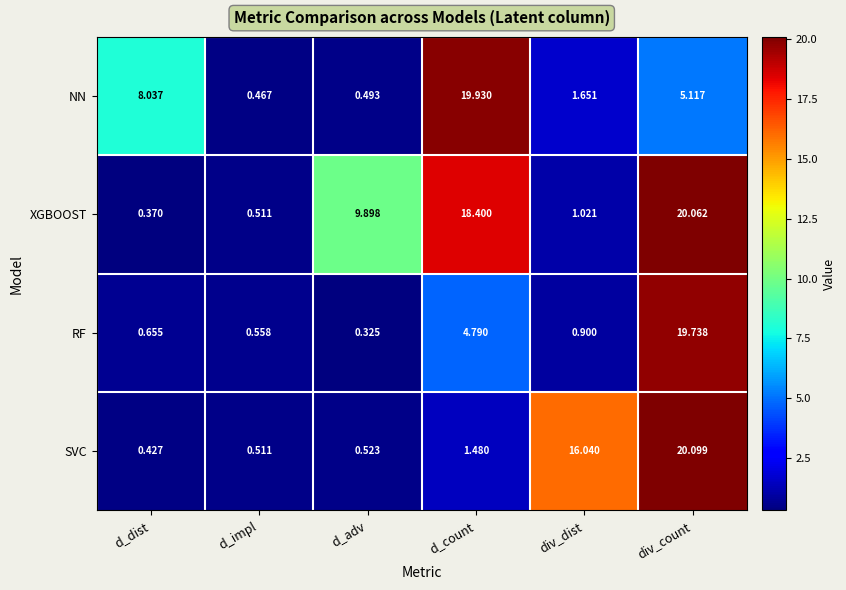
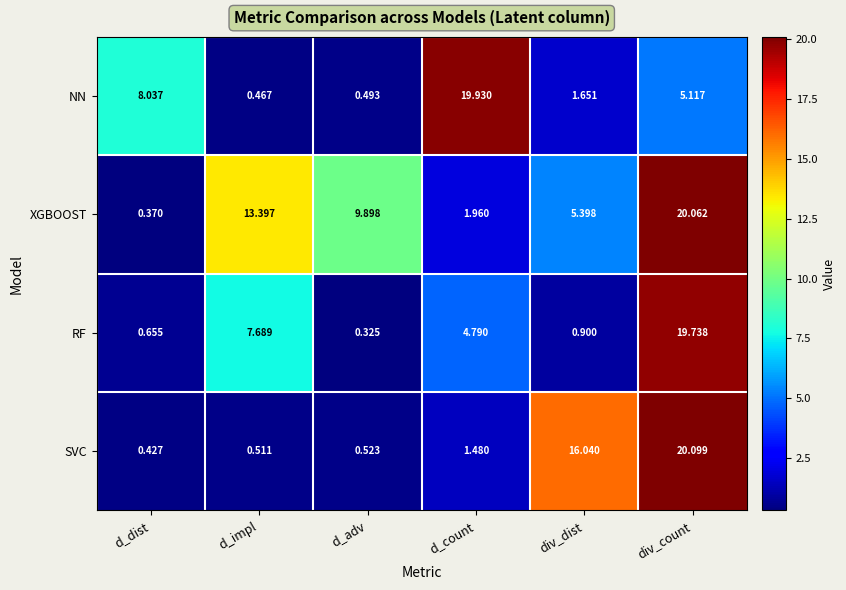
XGBOOST, d_impl: 0.511 -> 13.397
XGBOOST, d_count: 18.400 -> 1.960
XGBOOST, div_dist: 1.021 -> 5.398
RF, d_impl: 0.558 -> 7.689
